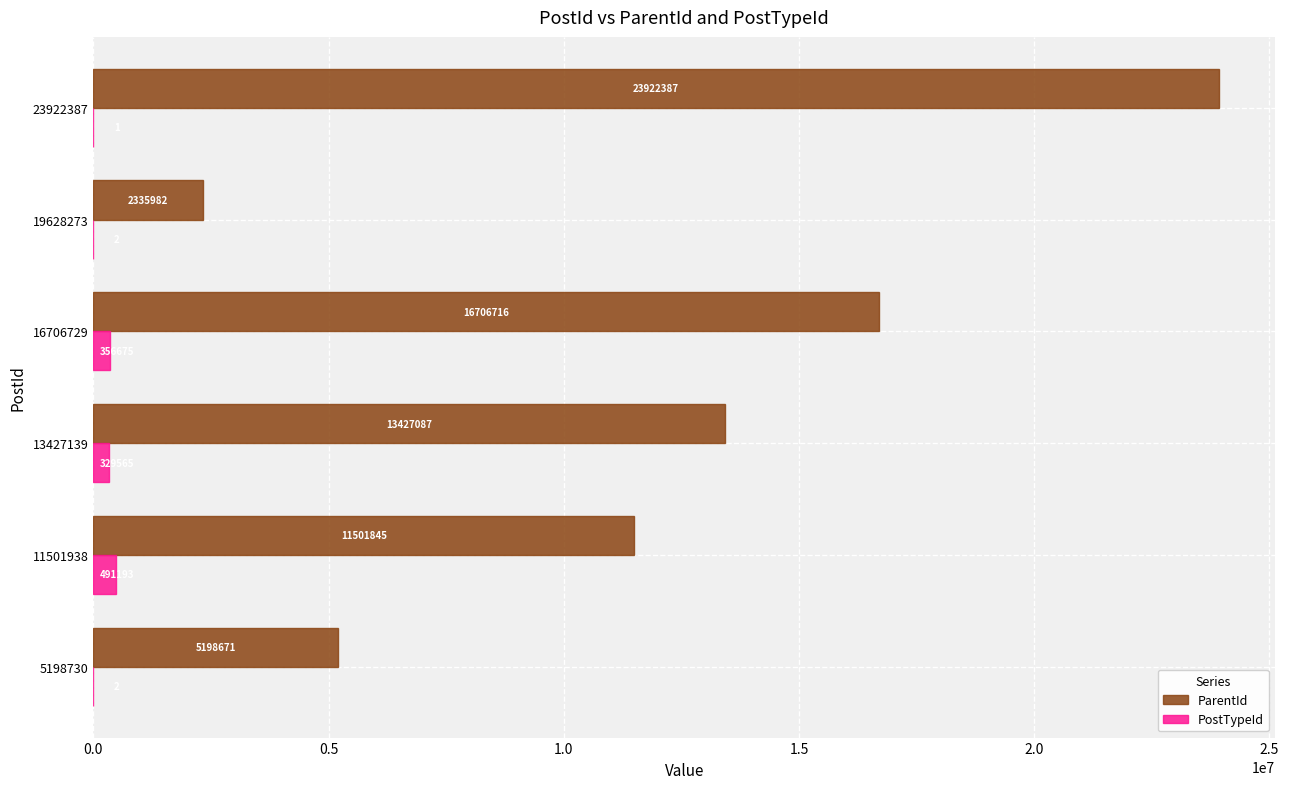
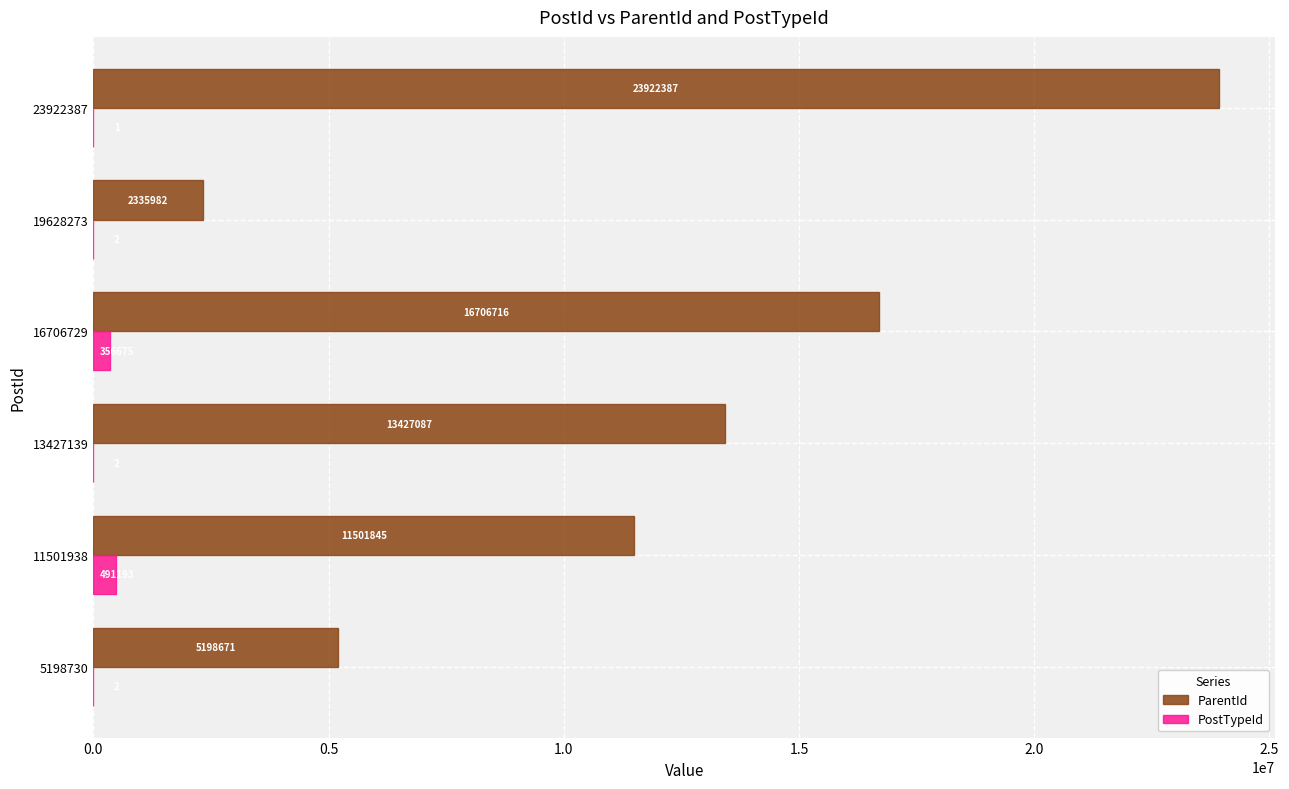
PostTypeId, 13427139: 300000 -> 0
